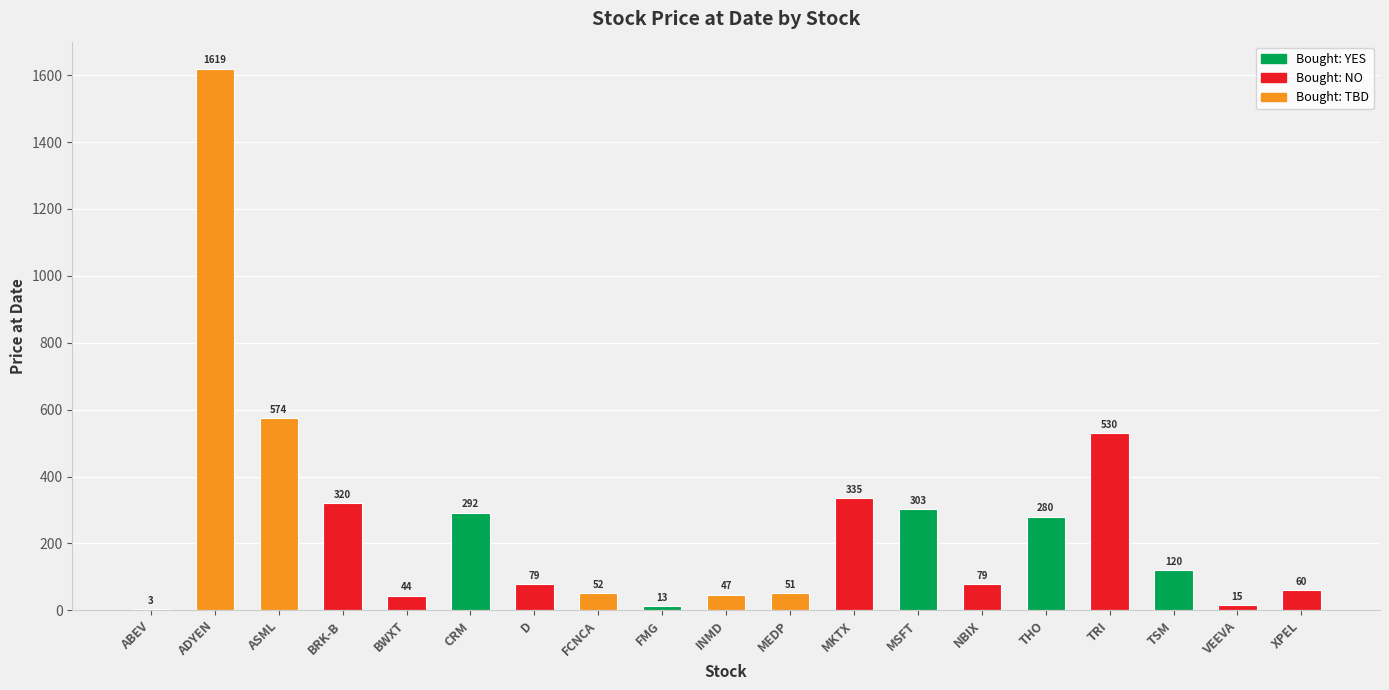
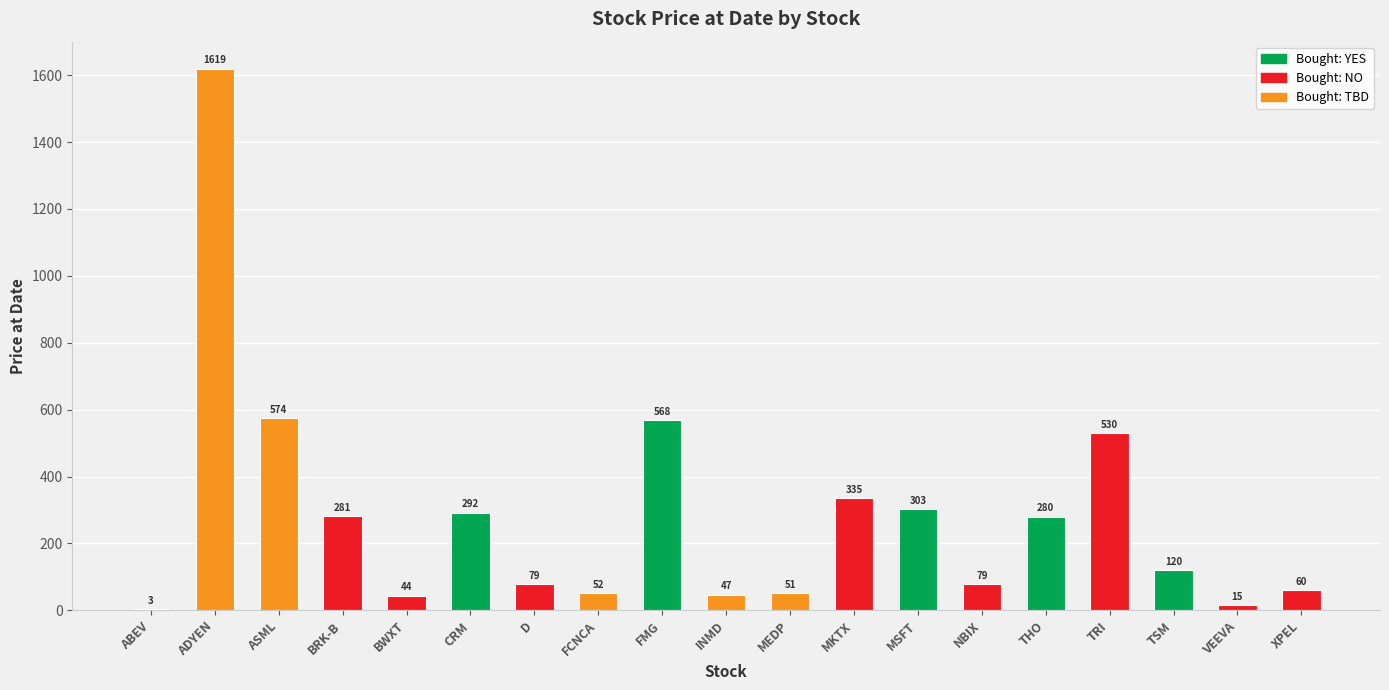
BRK-B: 320 -> 281
FMG: 13 -> 568
